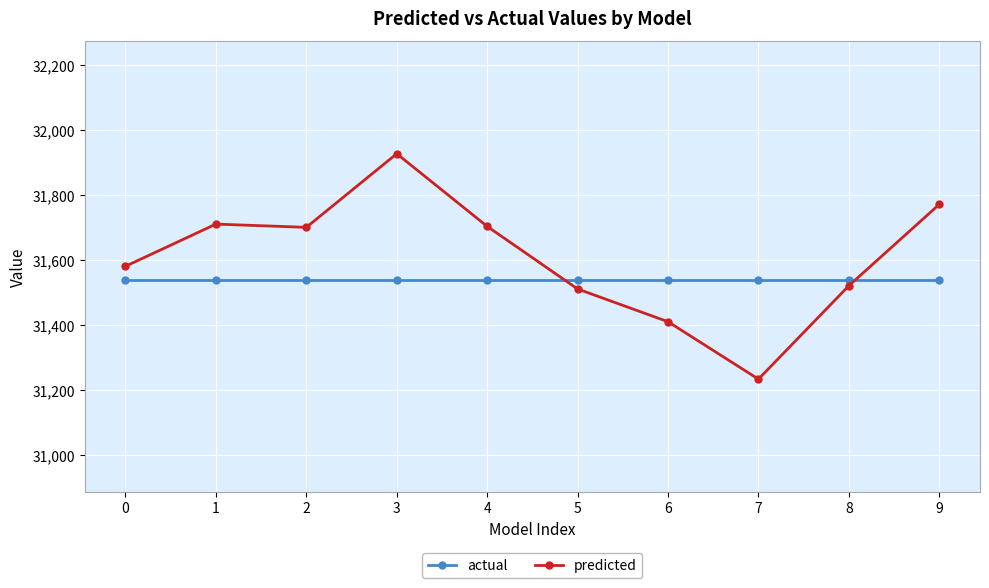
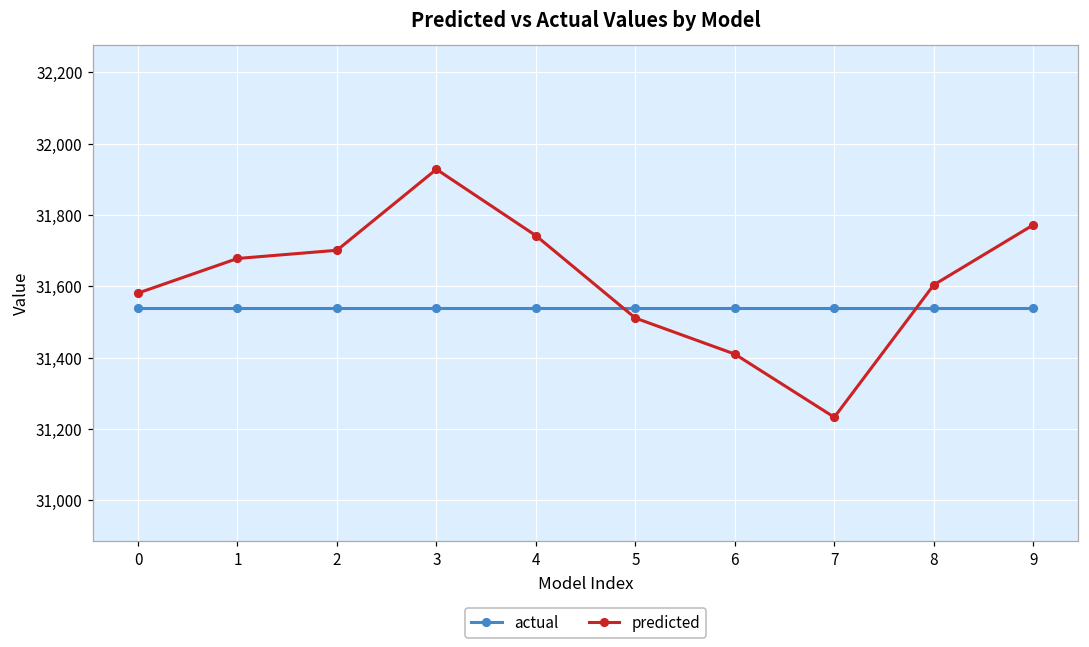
predicted, 1: 31,710 -> 31,680
predicted, 4: 31,700 -> 31,740
predicted, 8: 31,520 -> 31,600
